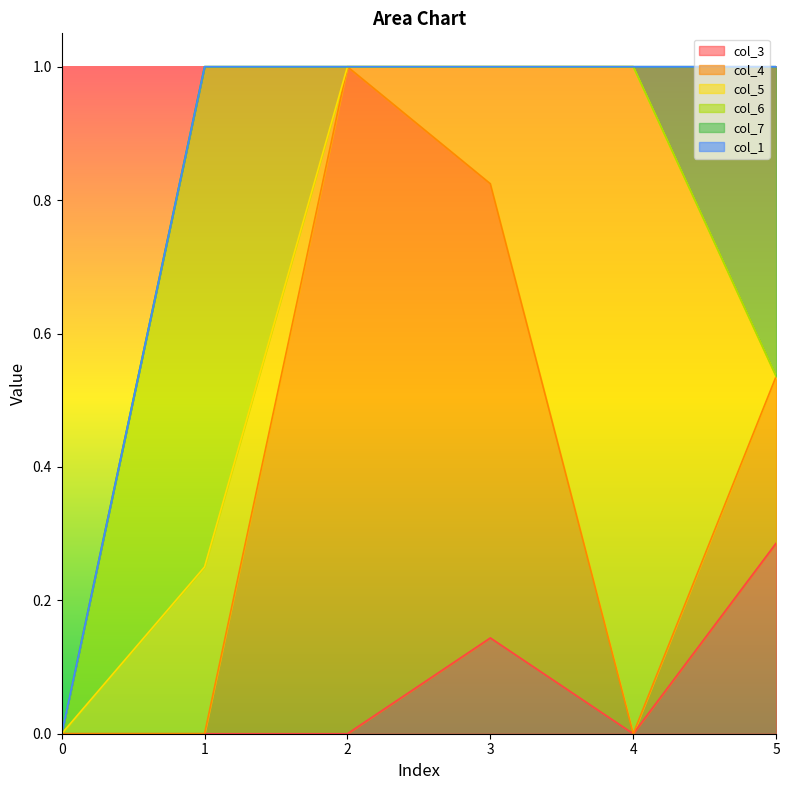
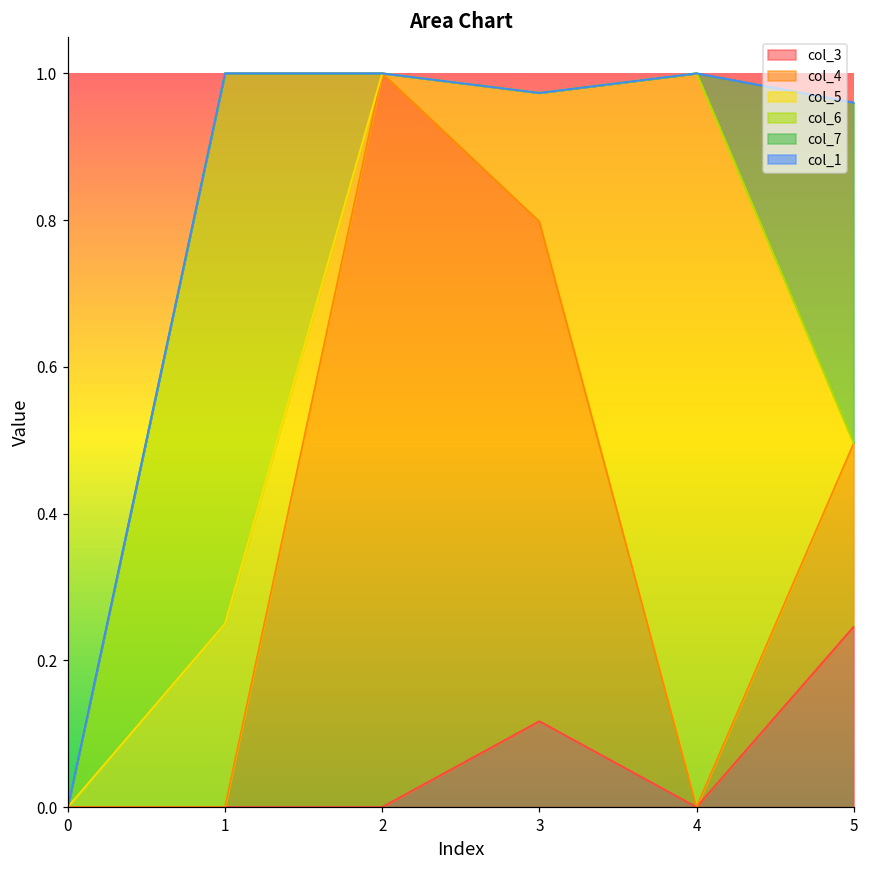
col_3, 3: 0.14 -> 0.12
col_3, 5: 0.29 -> 0.25
